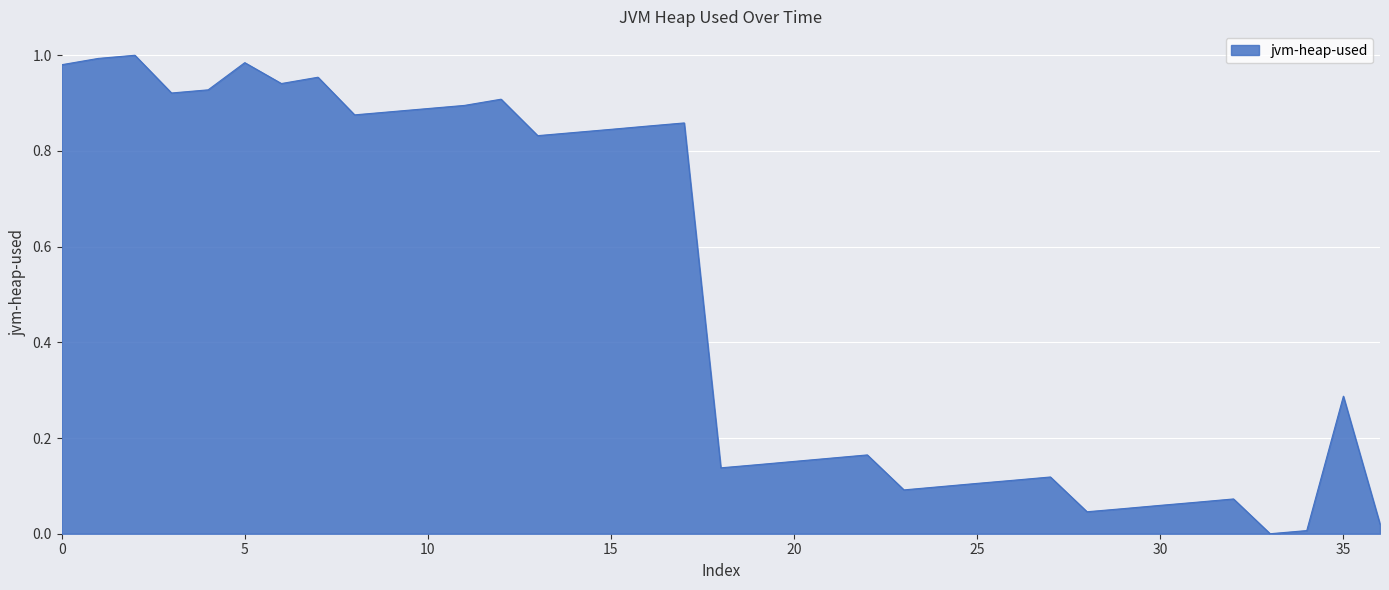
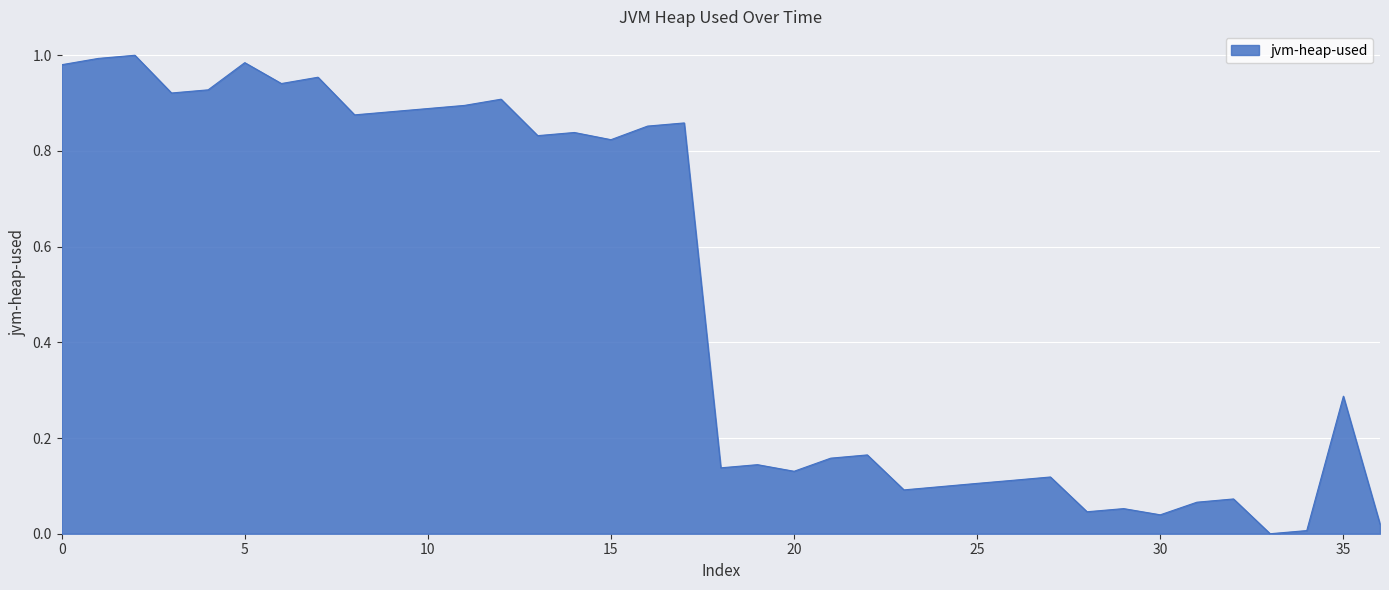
15: 0.85 -> 0.82
20: 0.15 -> 0.13
30: 0.06 -> 0.04
